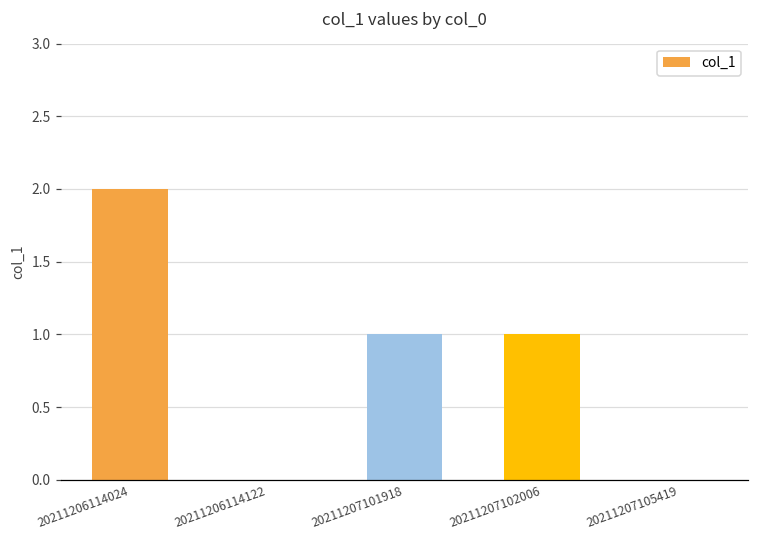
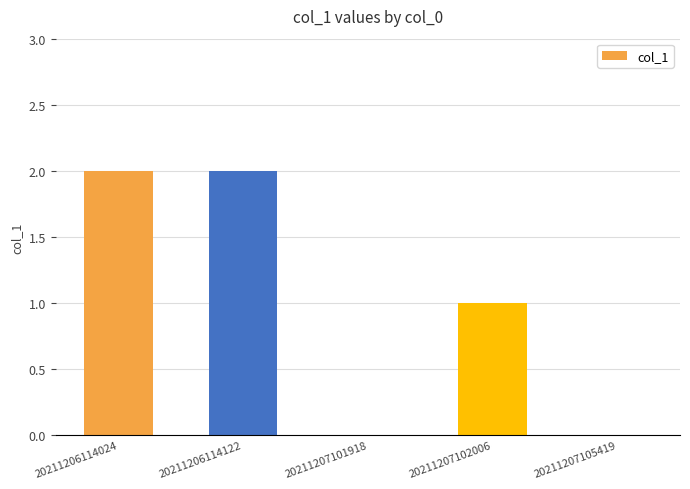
20211206114122: 0 -> 2
20211207101918: 1 -> 0
